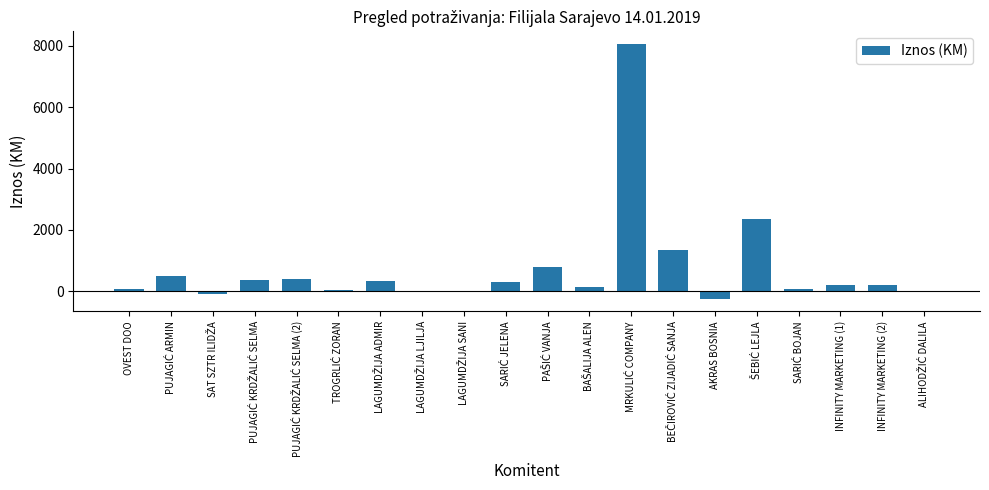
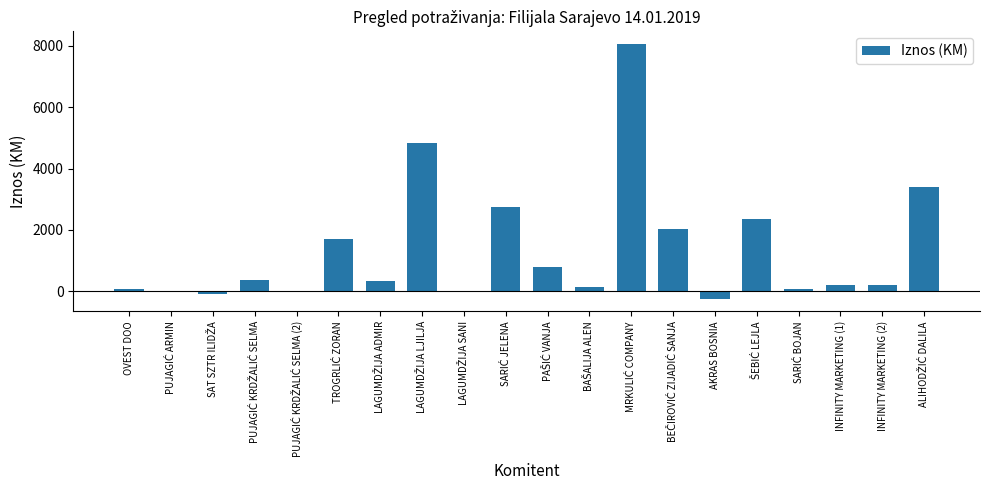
PUJAGIĆ ARMIN: 500 -> 0
PUJAGIĆ KRDŽALIĆ SELMA (2): 400 -> 0
TROGRLIĆ ZORAN: 0 -> 1700
LAGUMDŽIJA LJILJA: 0 -> 4800
SARIĆ JELENA: 300 -> 2800
BEČIROVIĆ ZIJADIĆ SANJA: 1400 -> 2000
ALIHODŽIĆ DALILA: 0 -> 3400
